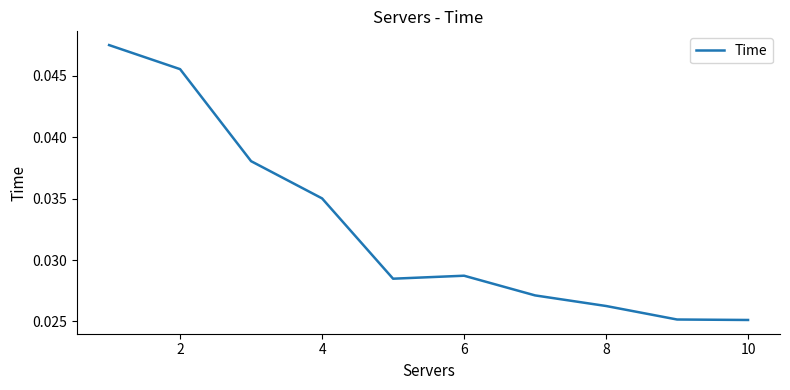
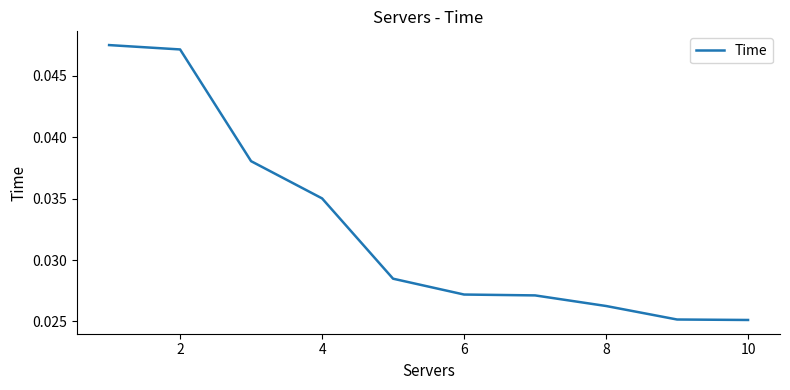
2: 0.0456 -> 0.0472
6: 0.0287 -> 0.0272
